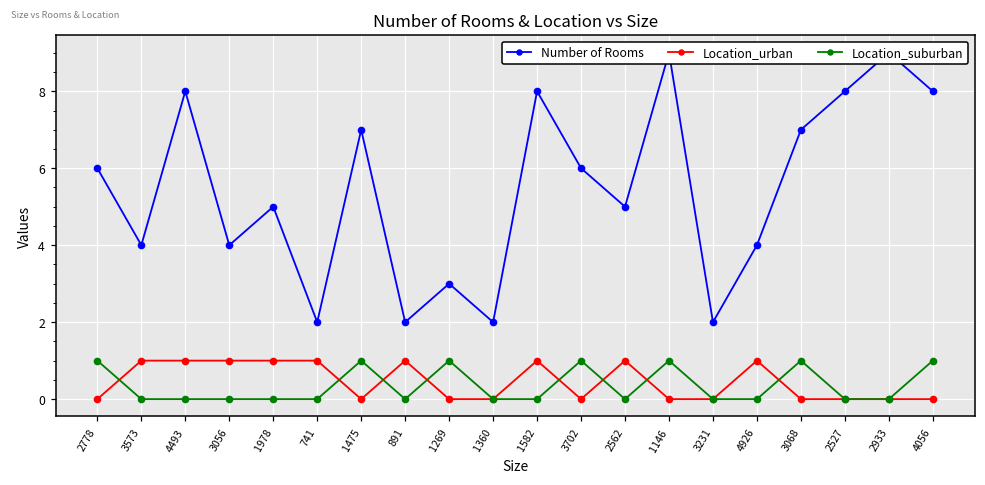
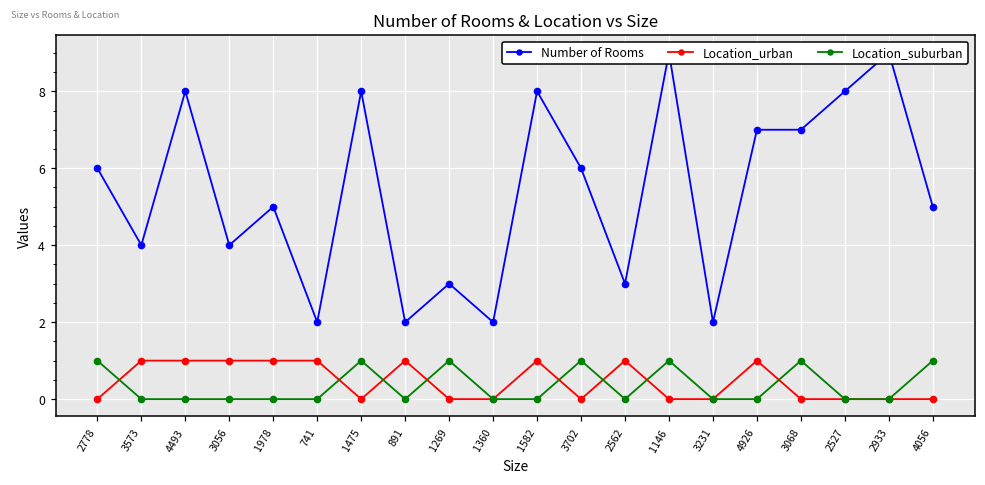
Number of Rooms, 1475: 7 -> 8
Number of Rooms, 2562: 5 -> 3
Number of Rooms, 4926: 4 -> 7
Number of Rooms, 4056: 8 -> 5
